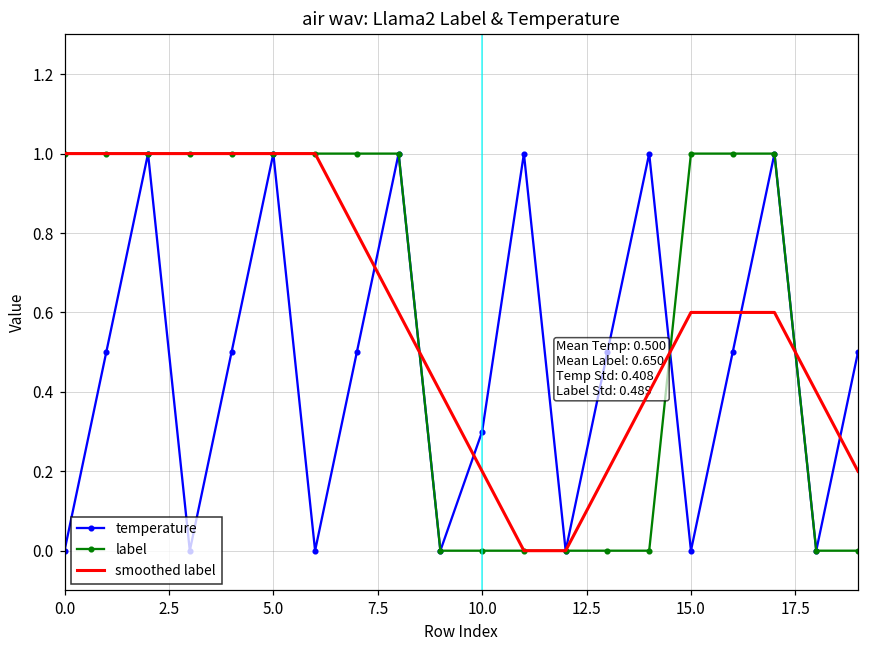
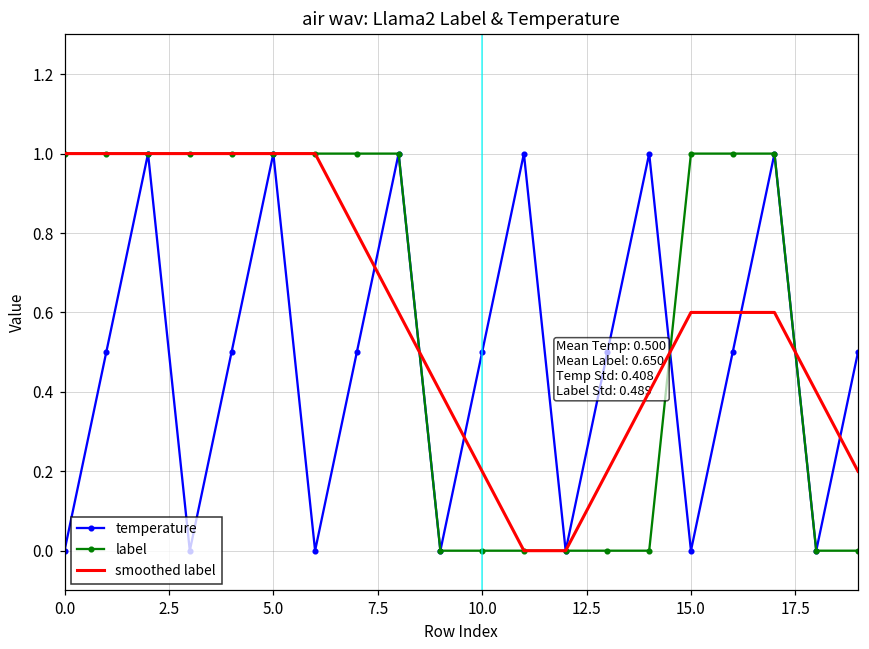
temperature, 10.0: 0.3 -> 0.5
